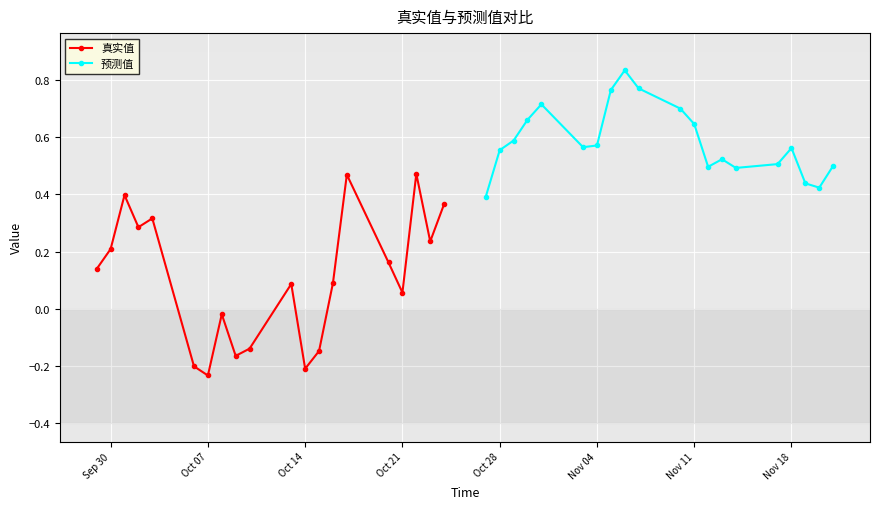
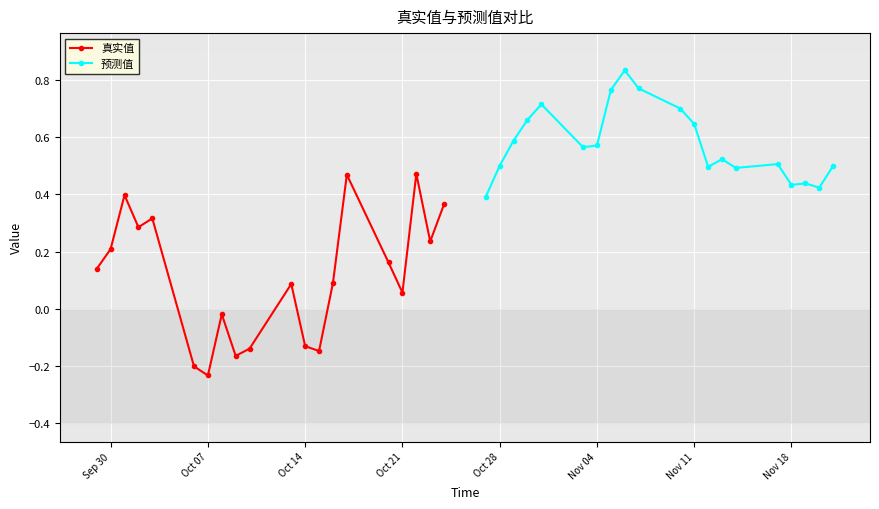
真实值, Oct 14: -0.21 -> -0.13
预测值, Oct 28: 0.56 -> 0.50
预测值, Nov 18: 0.56 -> 0.43
